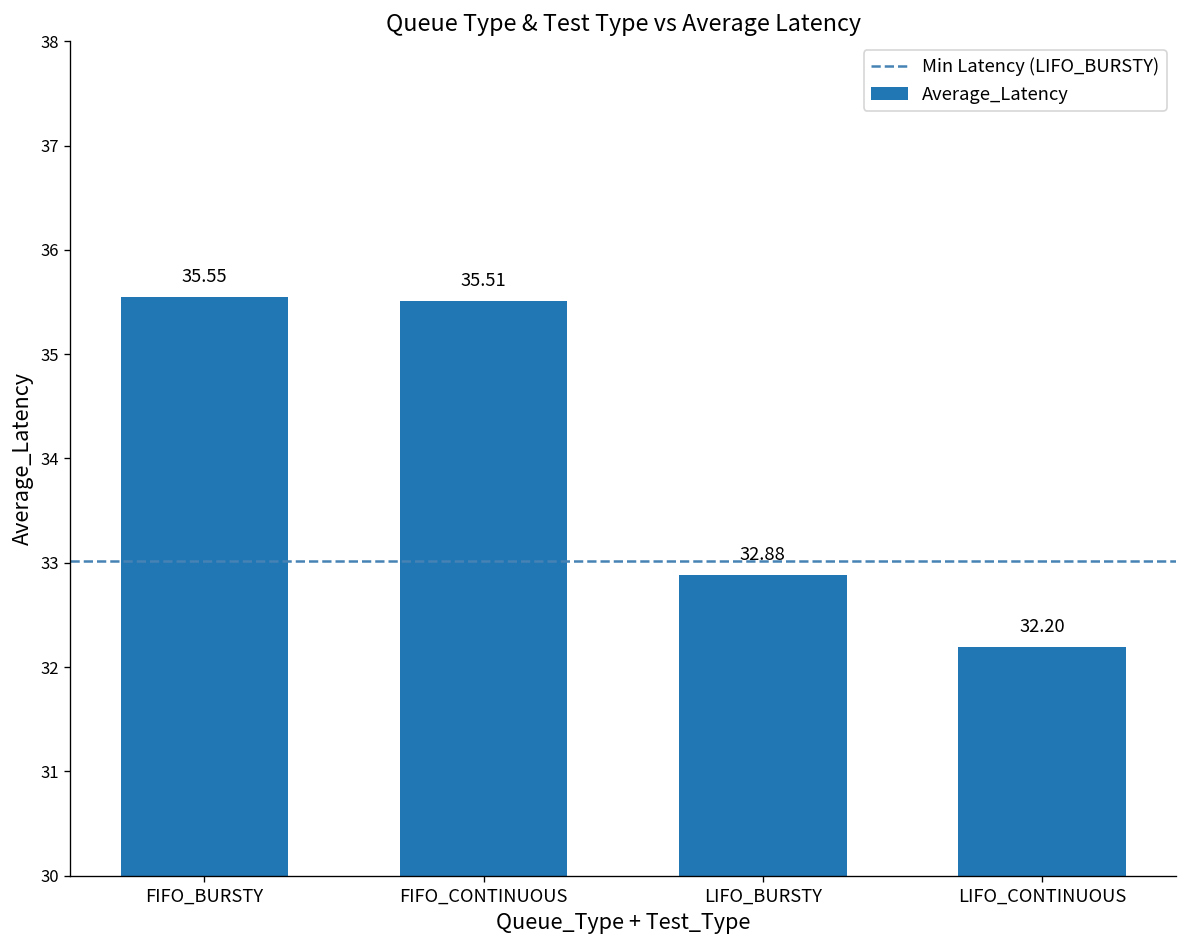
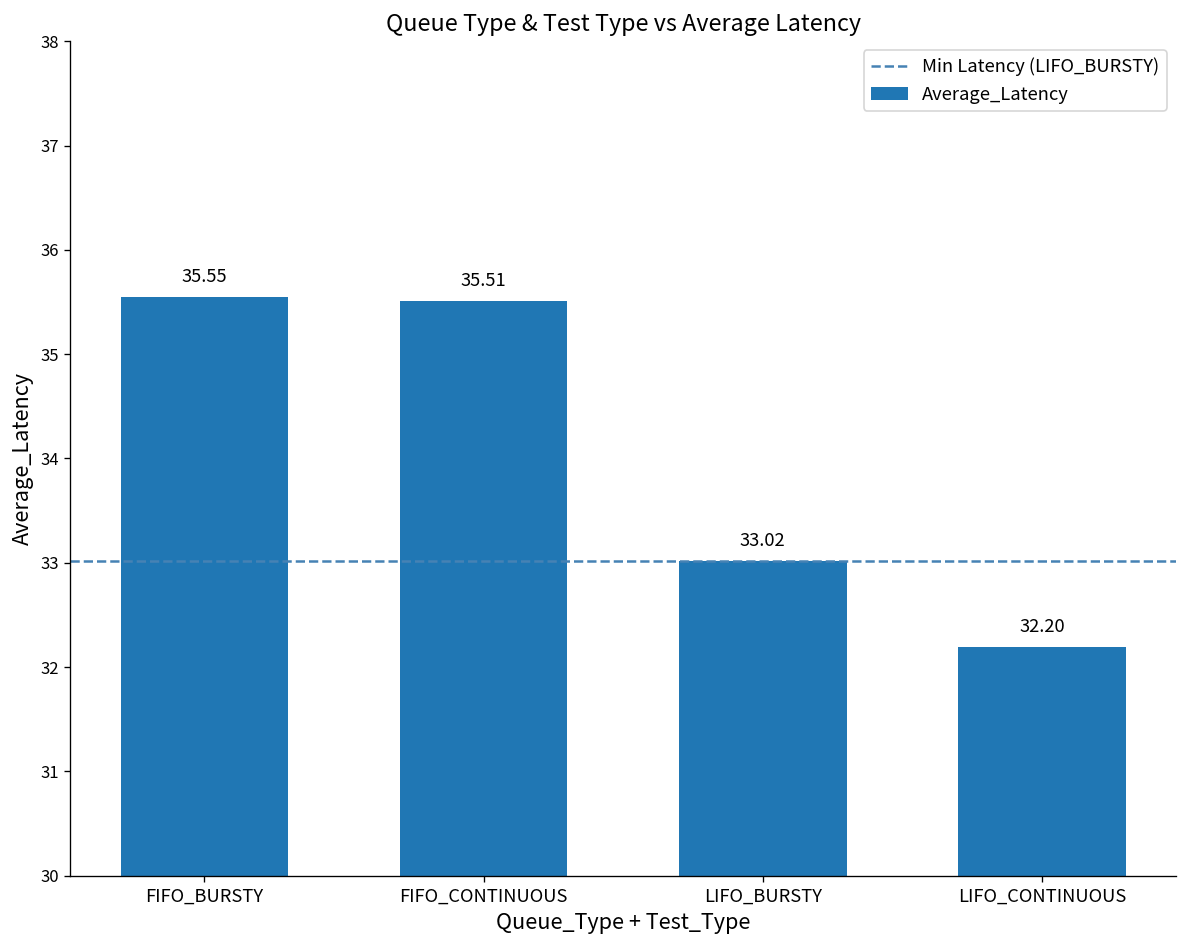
LIFO_BURSTY: 32.88 -> 33.02
